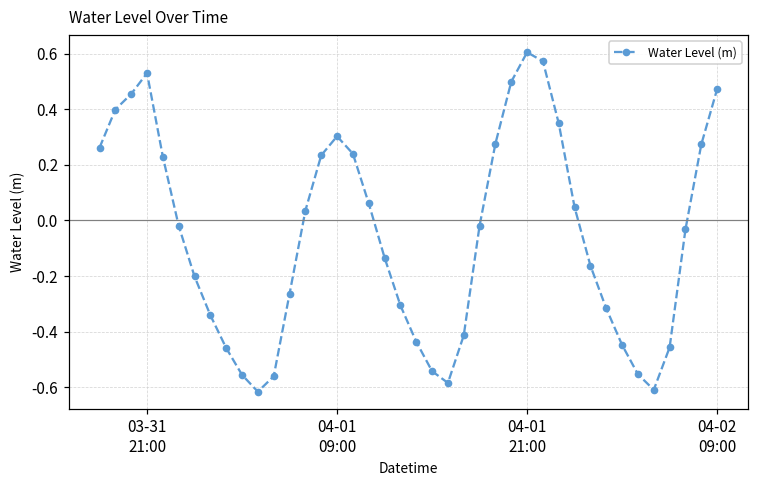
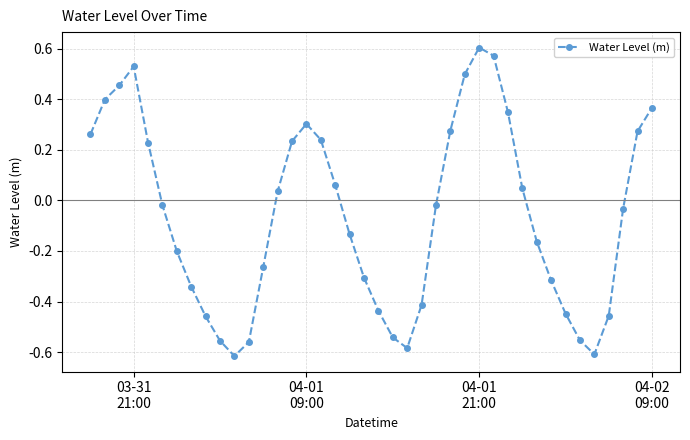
04-02 09:00: 0.47 -> 0.37
